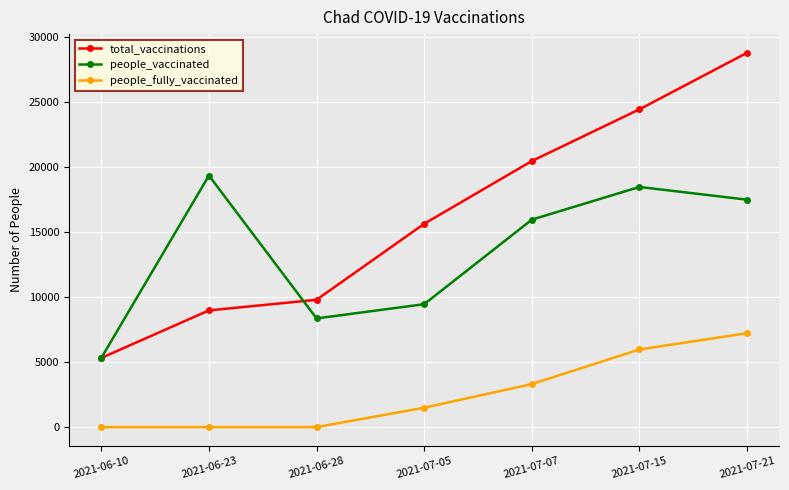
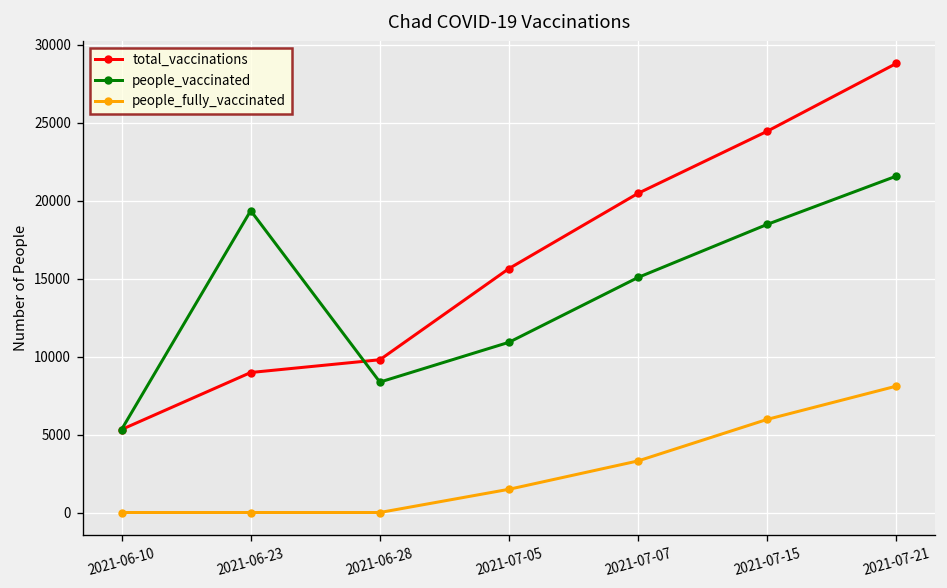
people_vaccinated, 2021-07-05: 9500 -> 10900
people_vaccinated, 2021-07-07: 16000 -> 15100
people_vaccinated, 2021-07-21: 17500 -> 21600
people_fully_vaccinated, 2021-07-21: 7200 -> 8100
